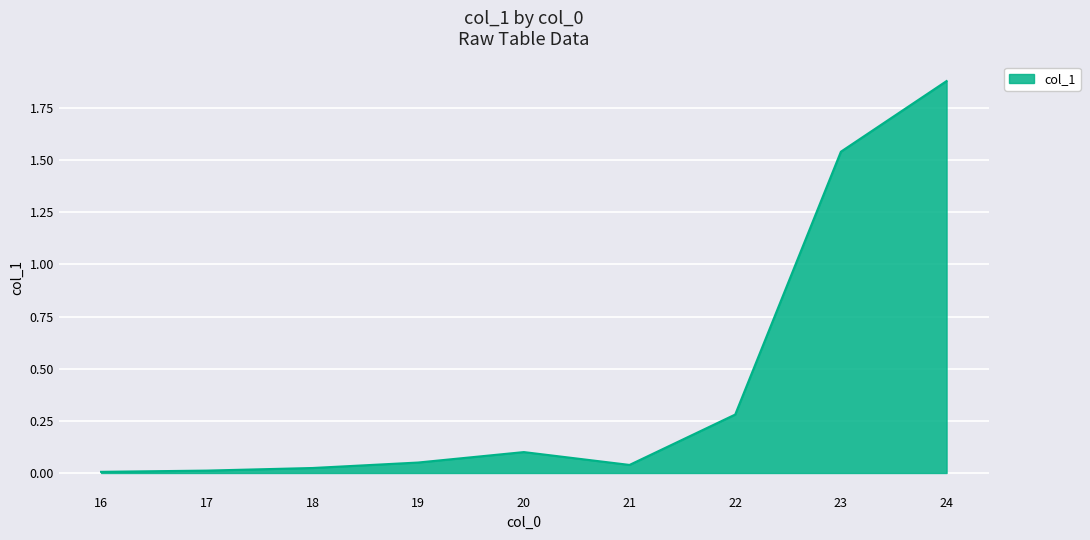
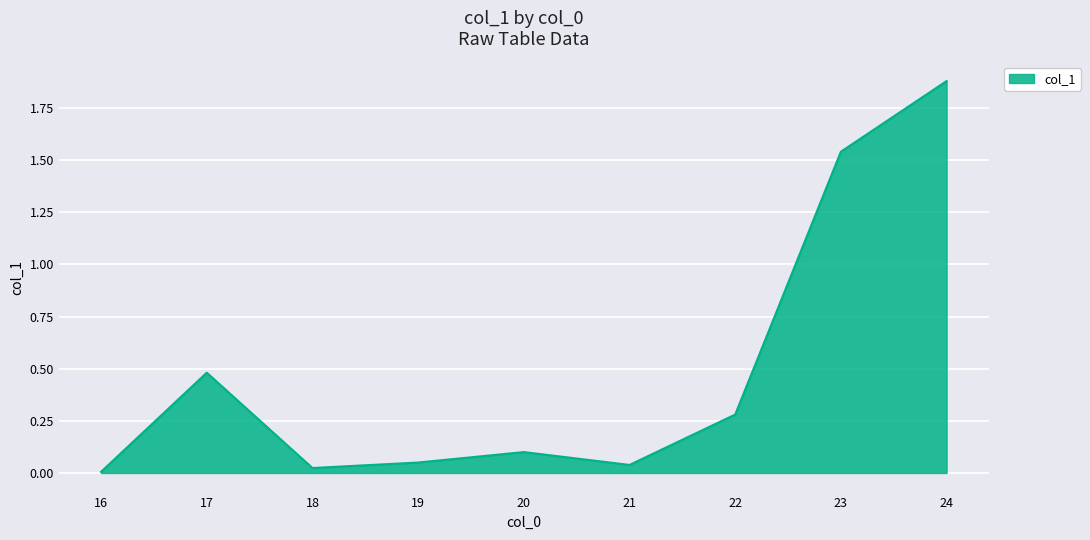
17: 0.01 -> 0.48
